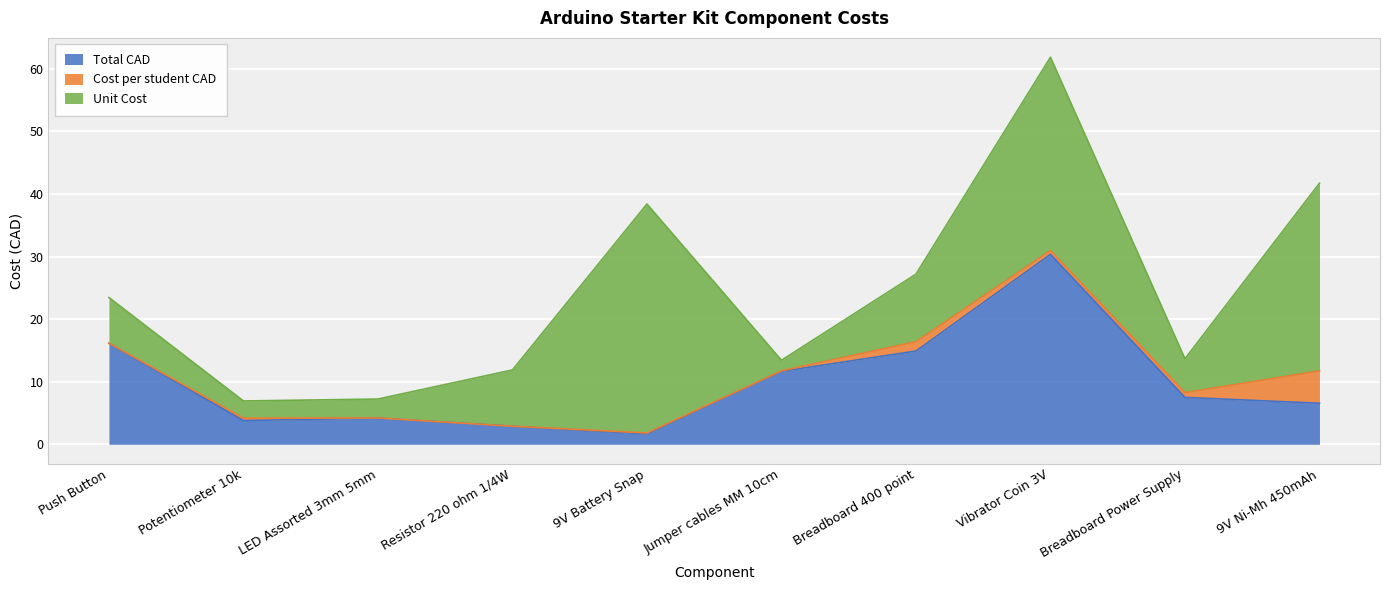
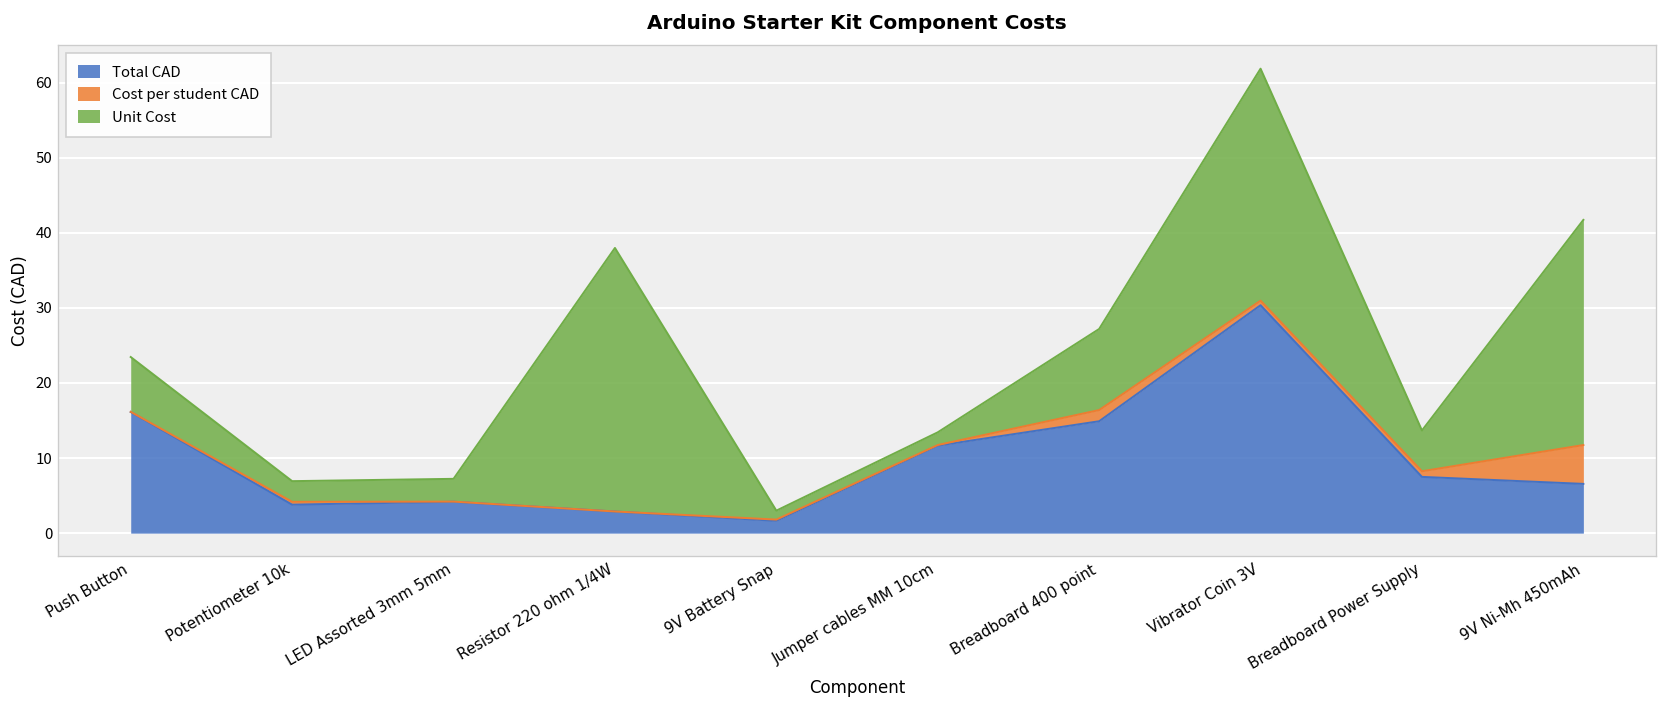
Unit Cost, Resistor 220 ohm 1/4W: 9 -> 35
Unit Cost, 9V Battery Snap: 37 -> 1
